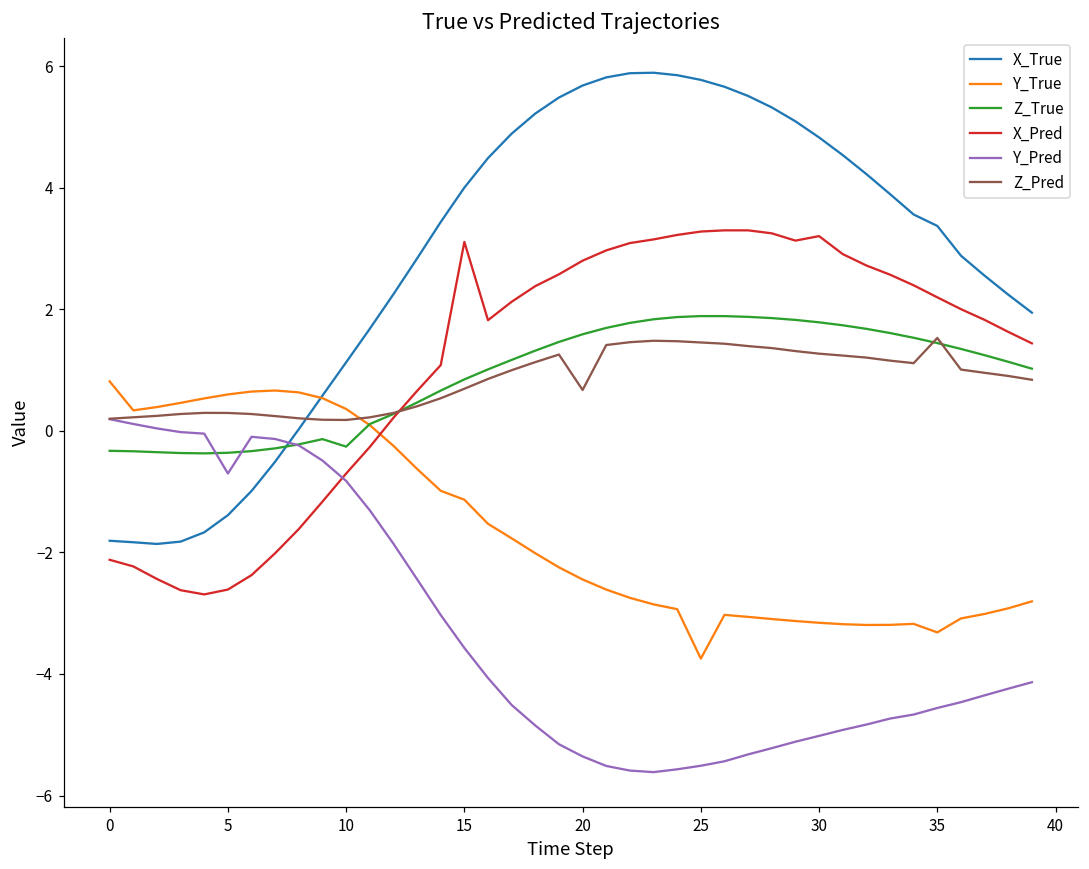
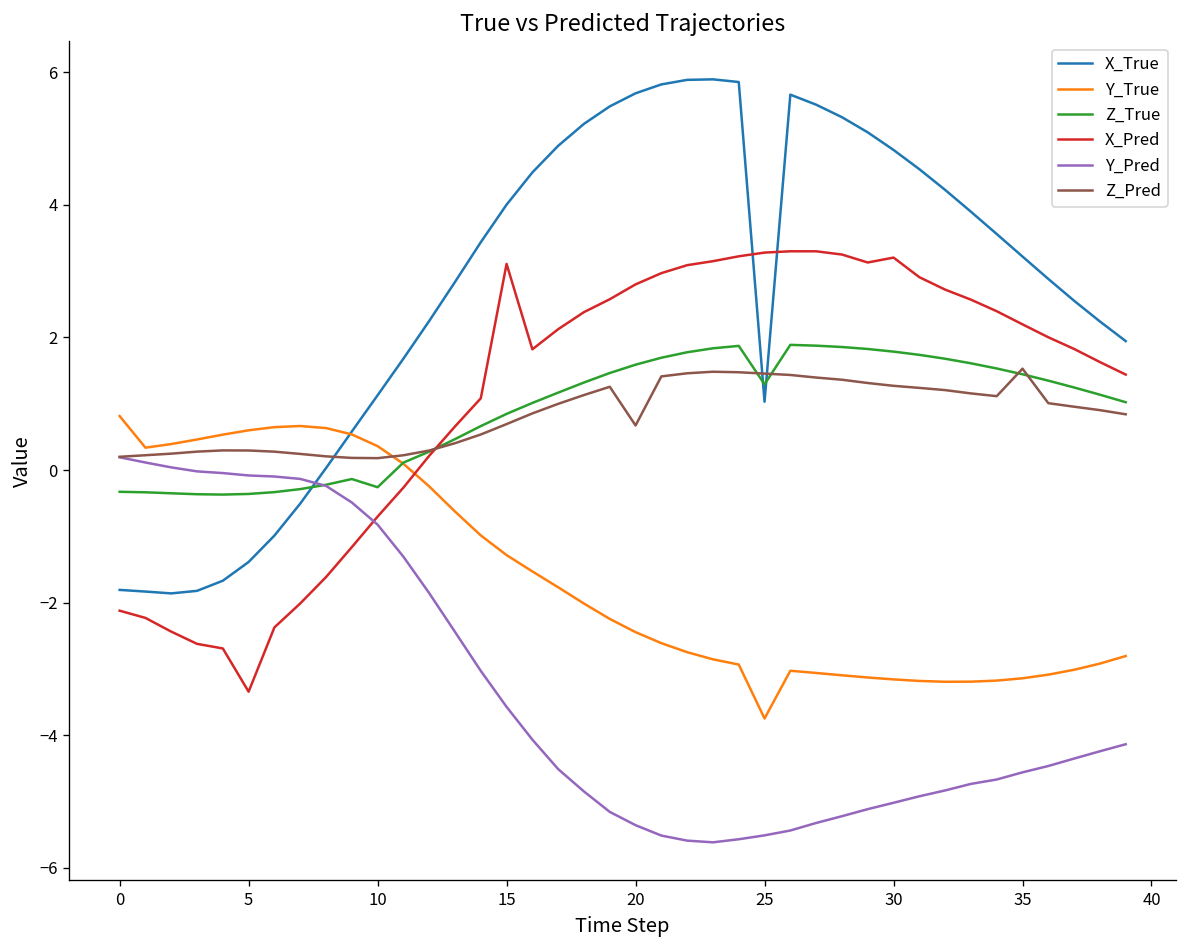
X_Pred, 5: -2.6 -> -3.3
Y_Pred, 5: -0.7 -> -0.1
Y_True, 15: -1.1 -> -1.3
X_True, 25: 5.8 -> 1.0
Z_True, 25: 1.9 -> 1.3
X_True, 35: 3.4 -> 3.2
Y_True, 35: -3.3 -> -3.1
